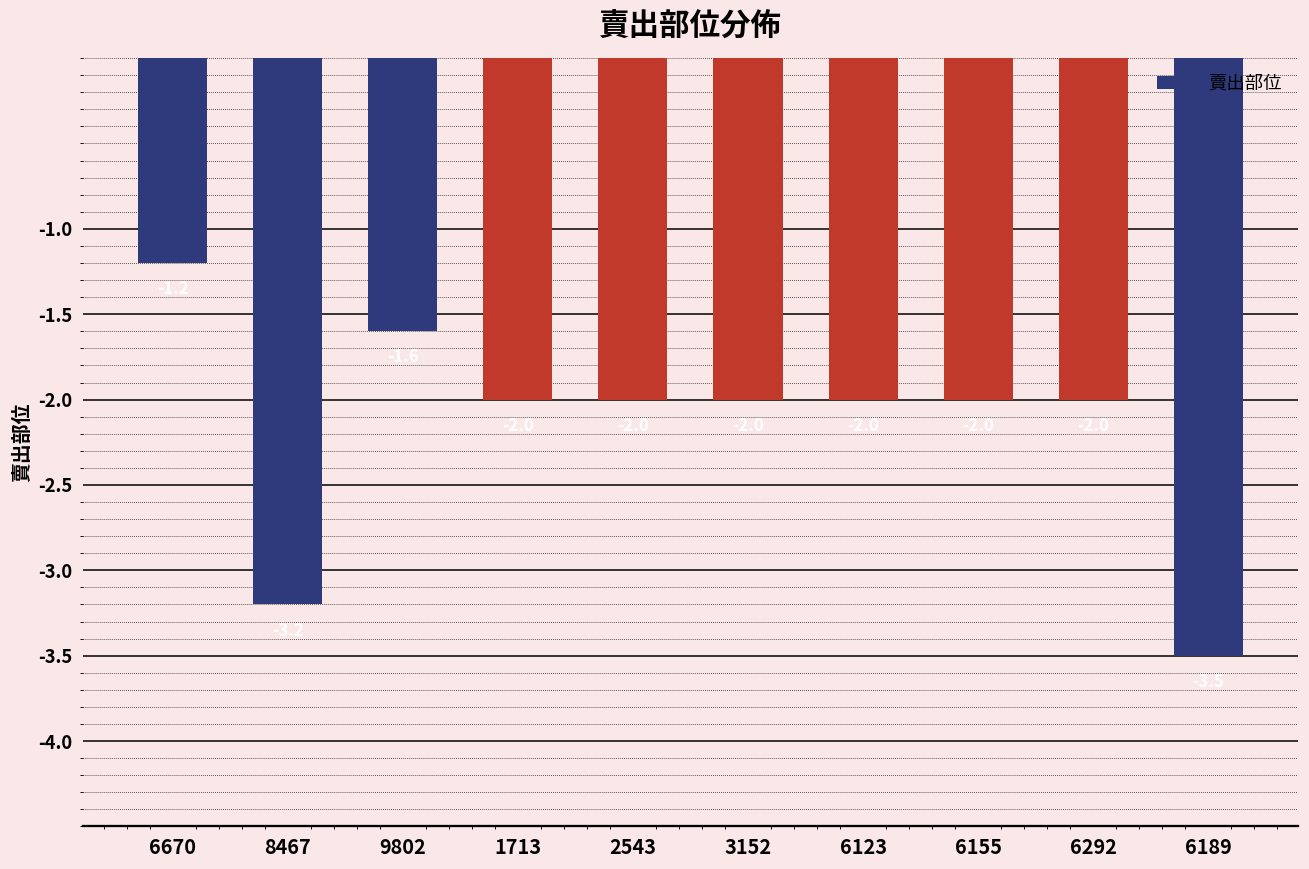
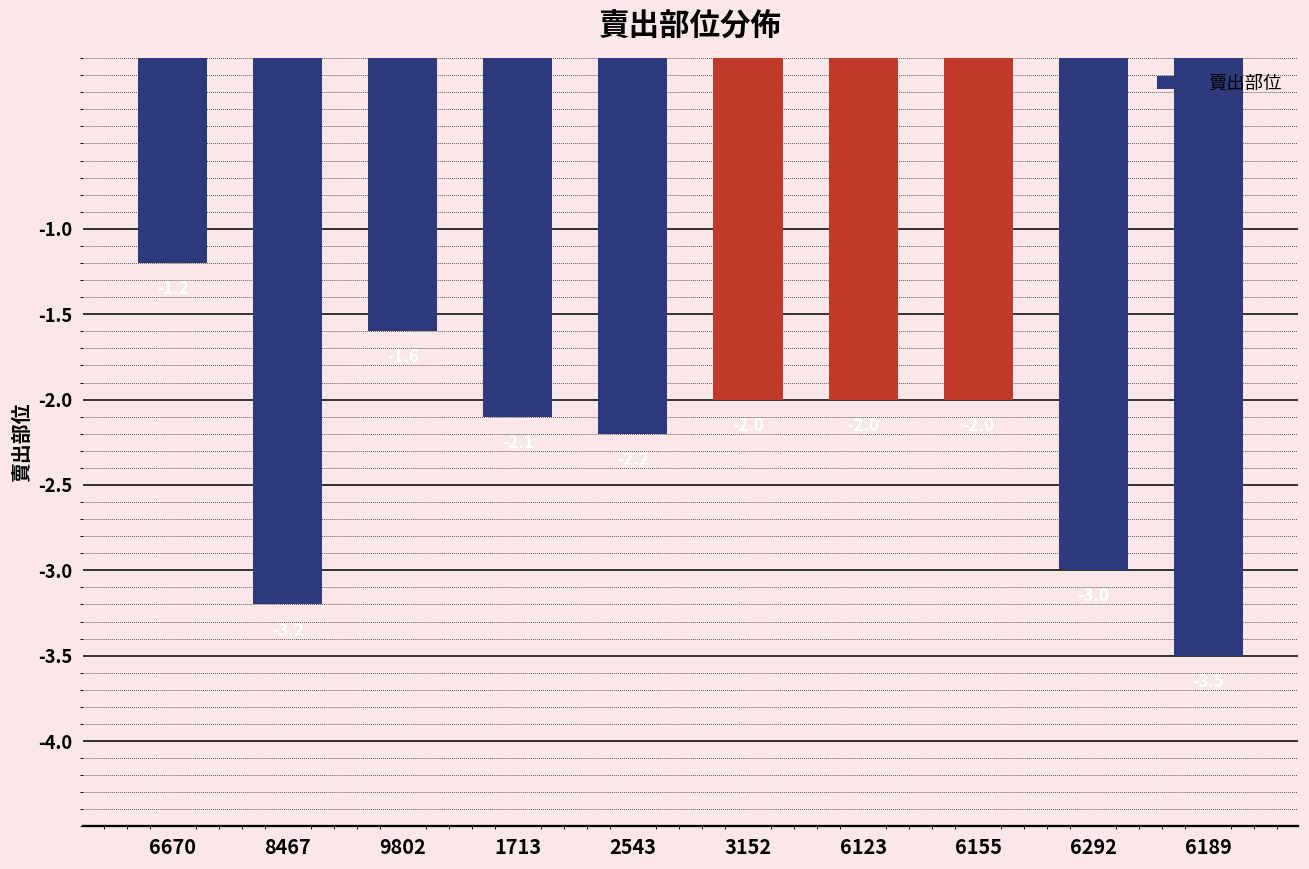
1713: -2.0 -> -2.1
2543: -2.0 -> -2.2
6292: -2 -> -3
